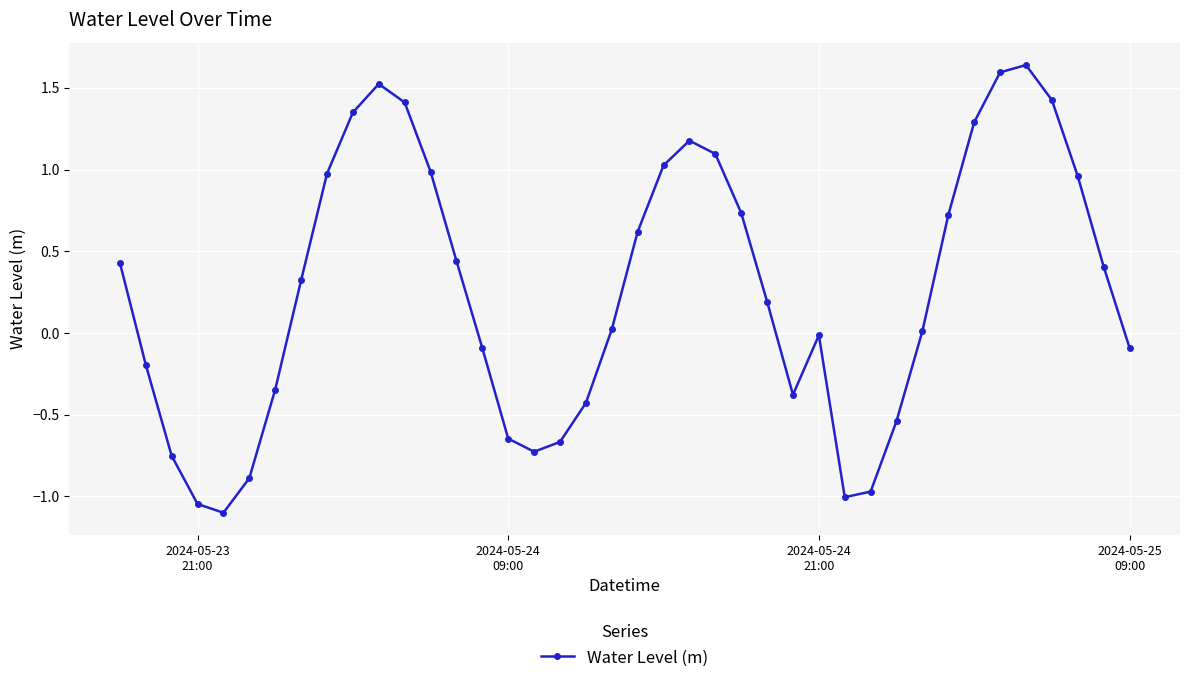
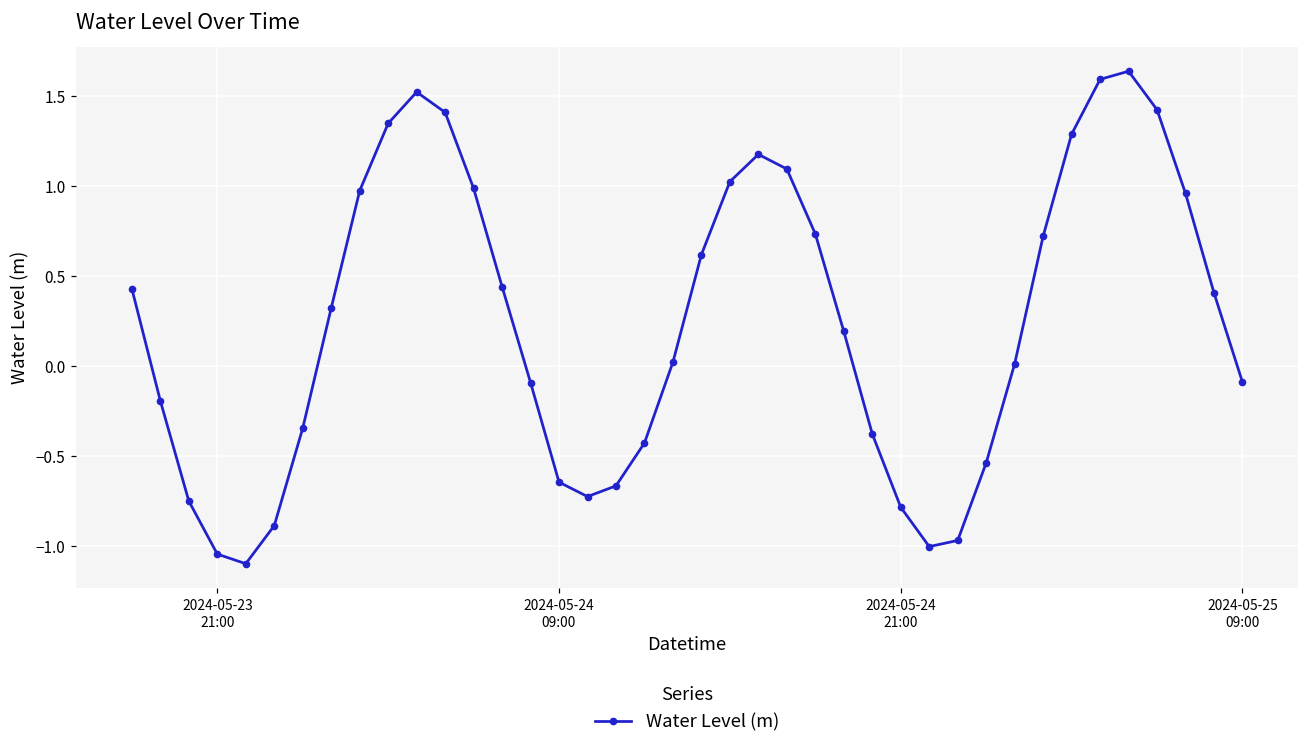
2024-05-24 21:00: -0.01 -> -0.79
